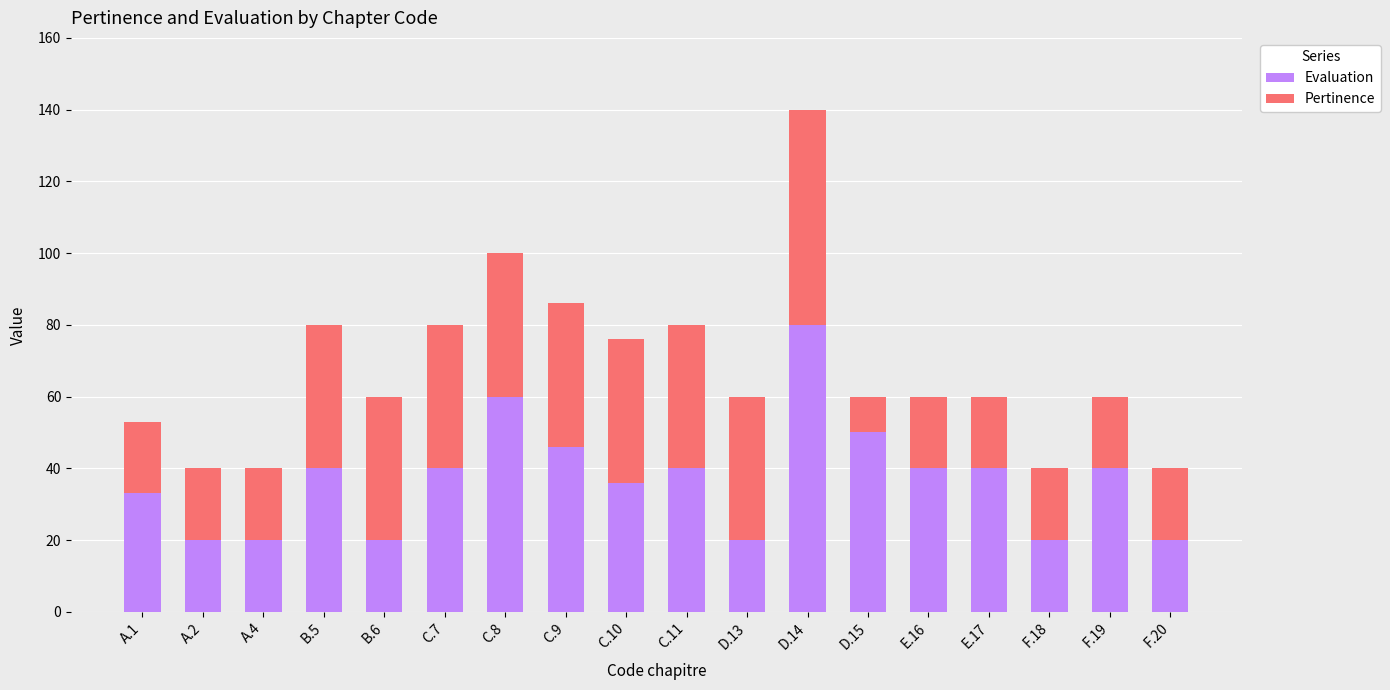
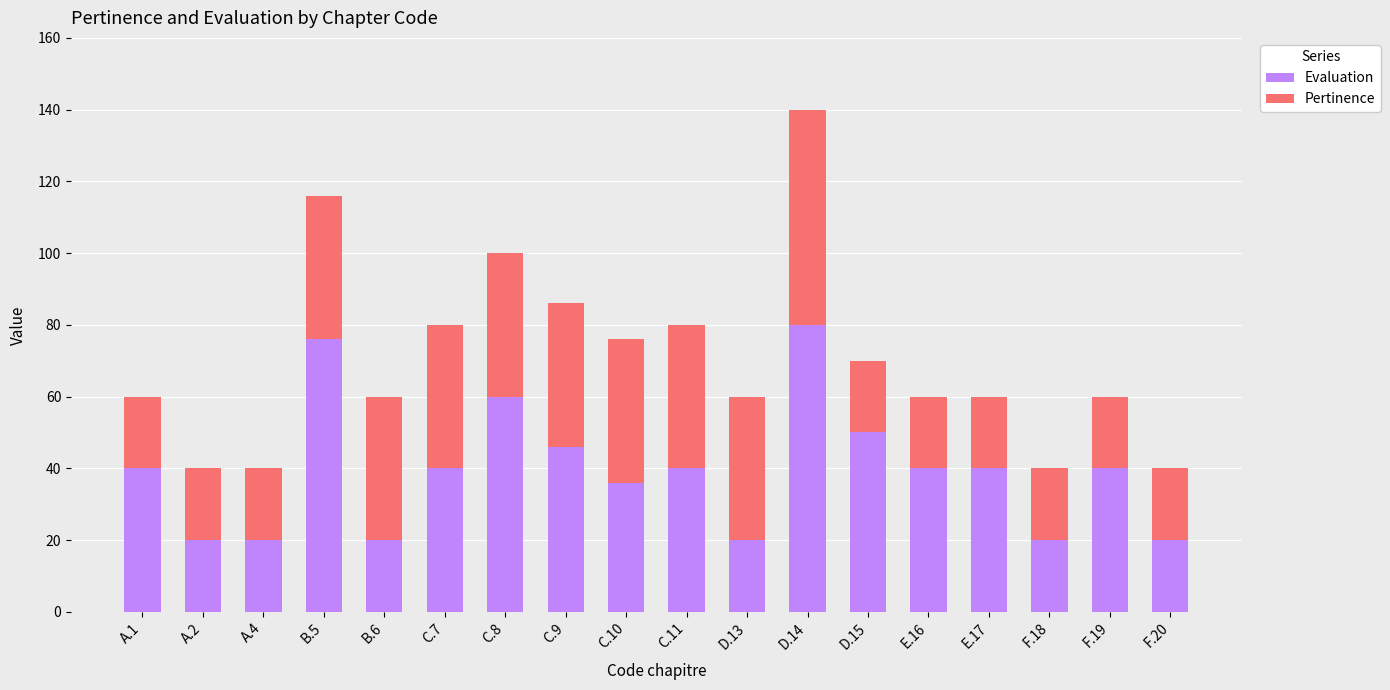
Evaluation, A.1: 33 -> 40
Evaluation, B.5: 40 -> 76
Pertinence, D.15: 10 -> 20
